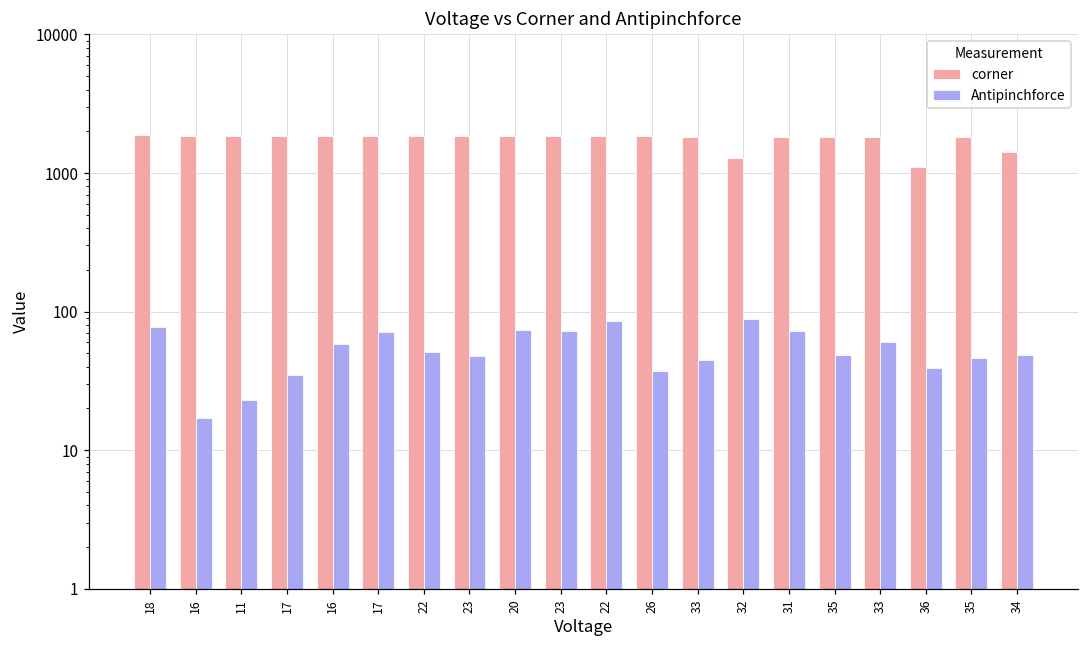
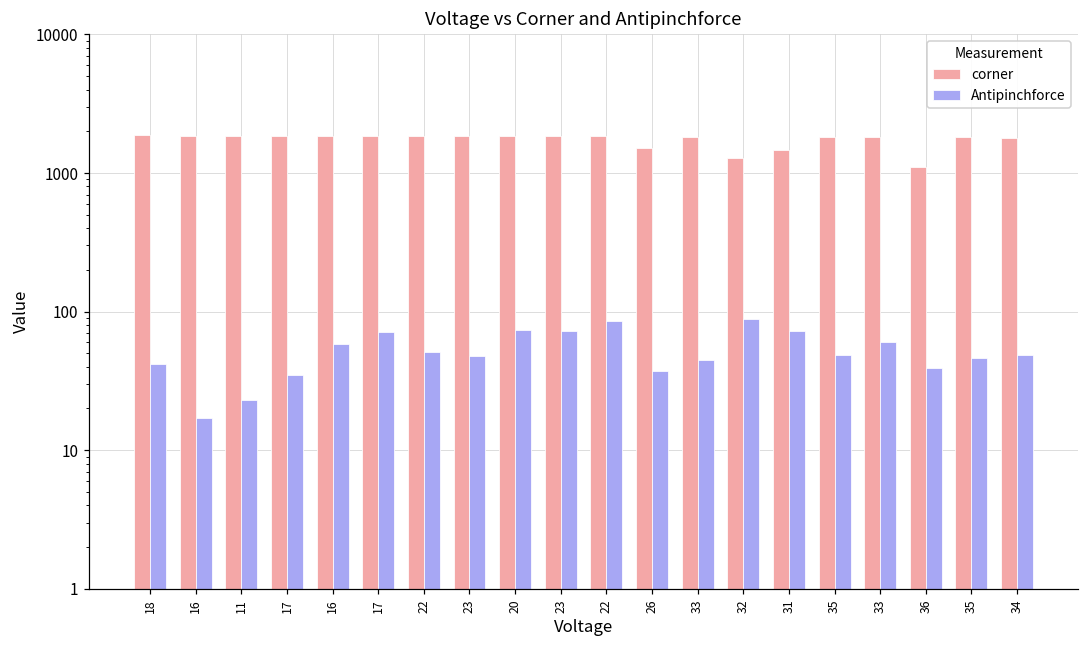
Antipinchforce, 18: 80 -> 42
corner, 26: 1800 -> 1500
corner, 31: 1800 -> 1500
corner, 34: 1400 -> 1800
